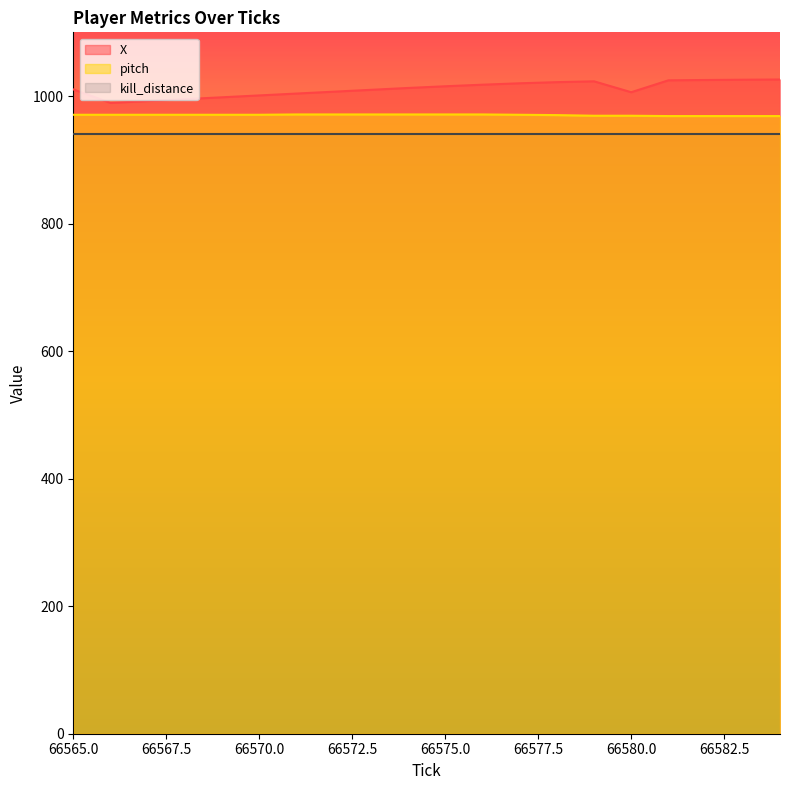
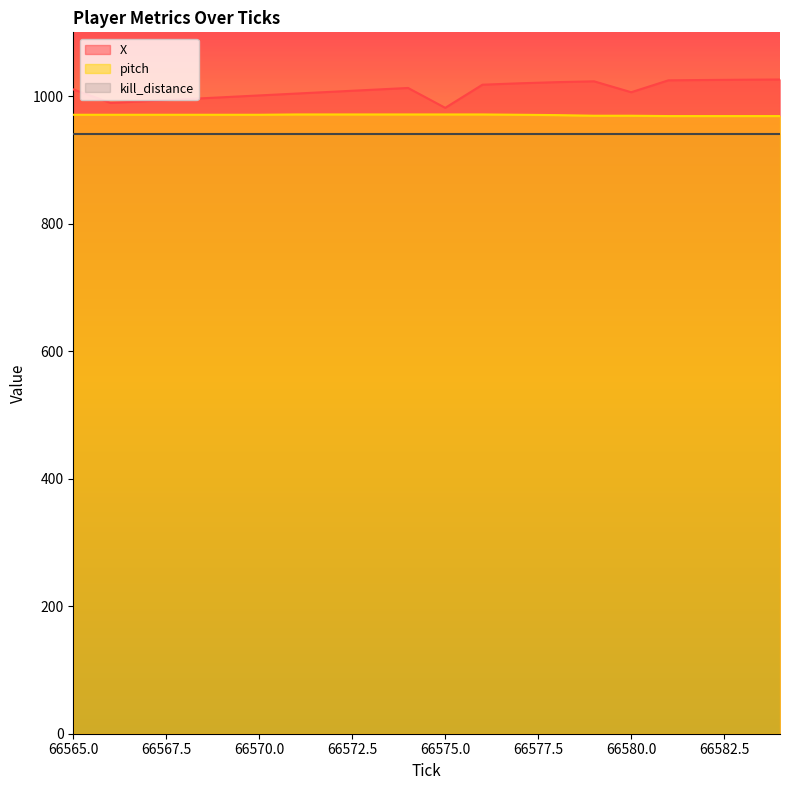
X, 66575.0: 1020 -> 980
